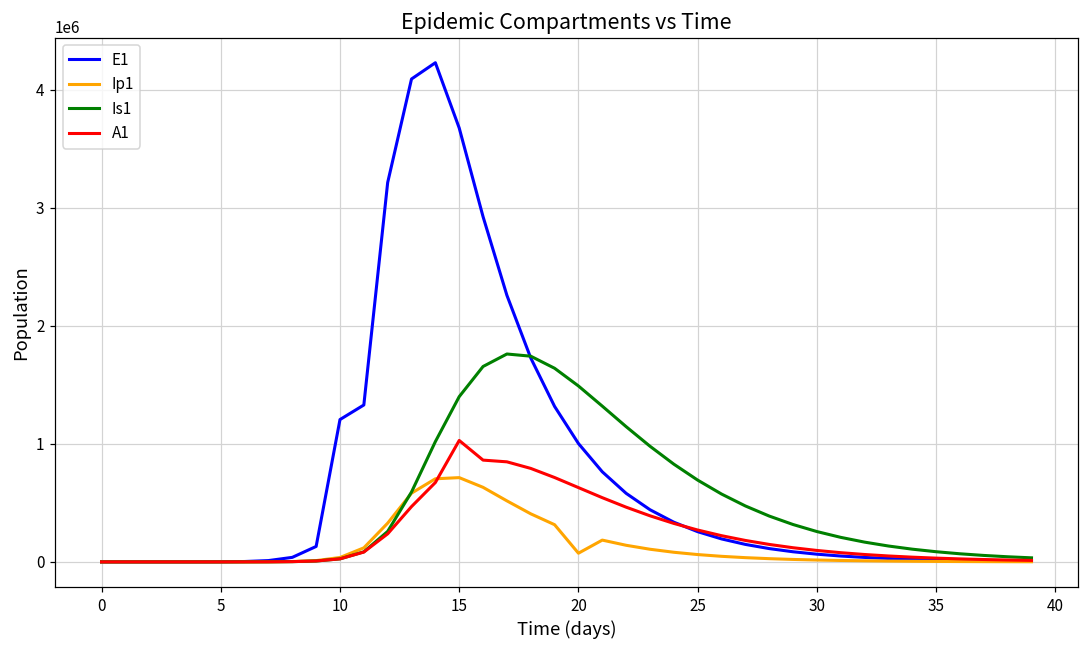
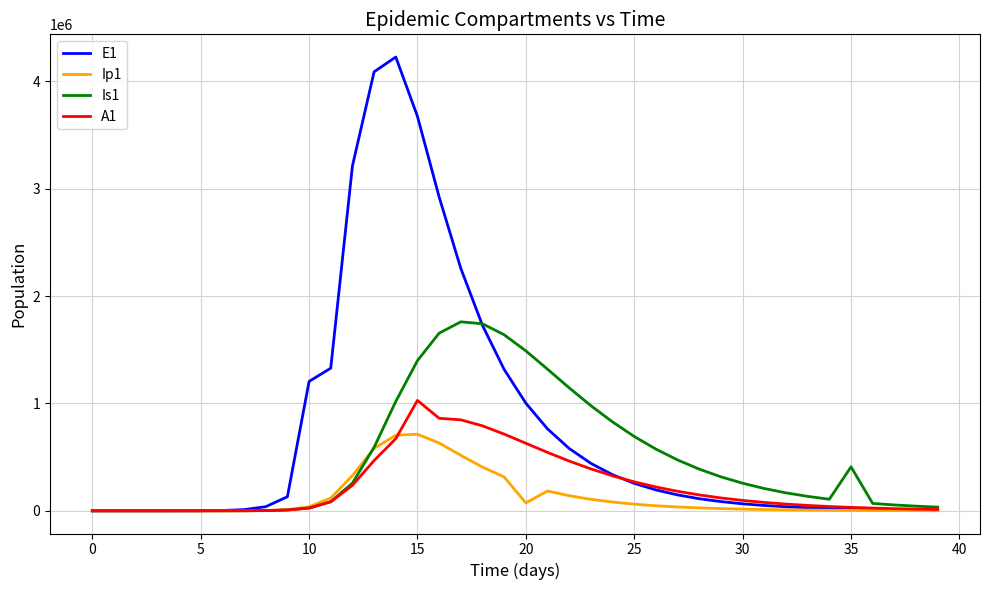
Is1, 35: 90000 -> 410000
